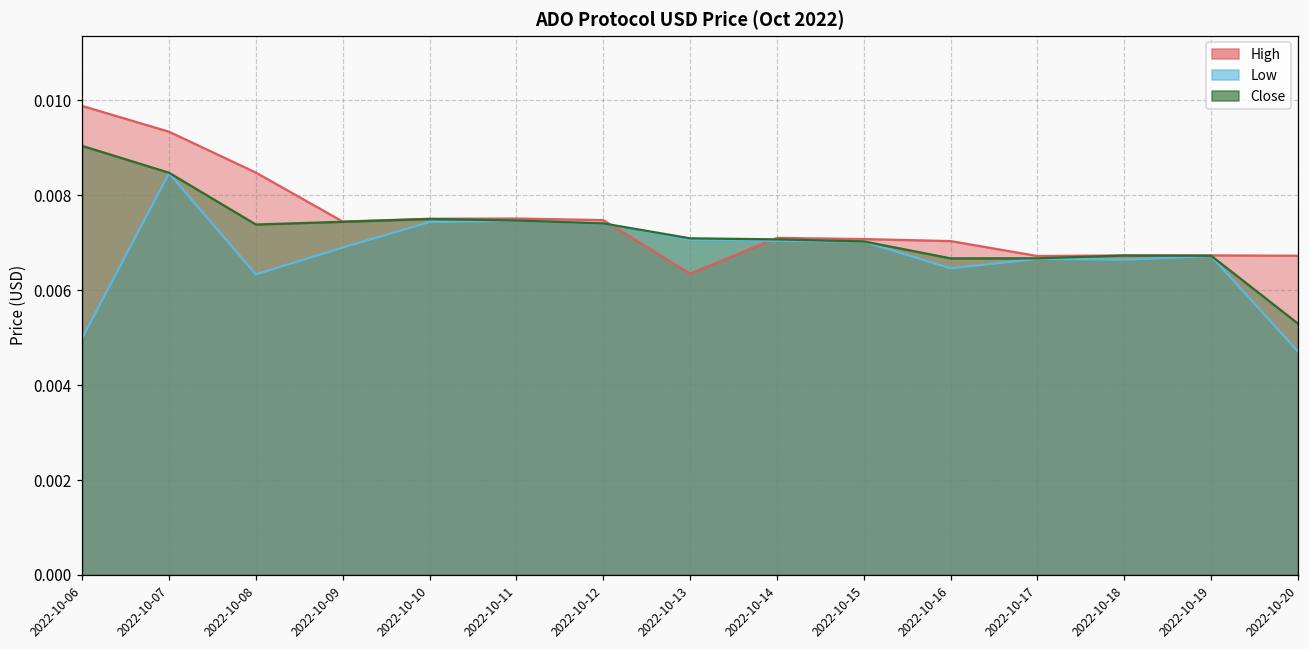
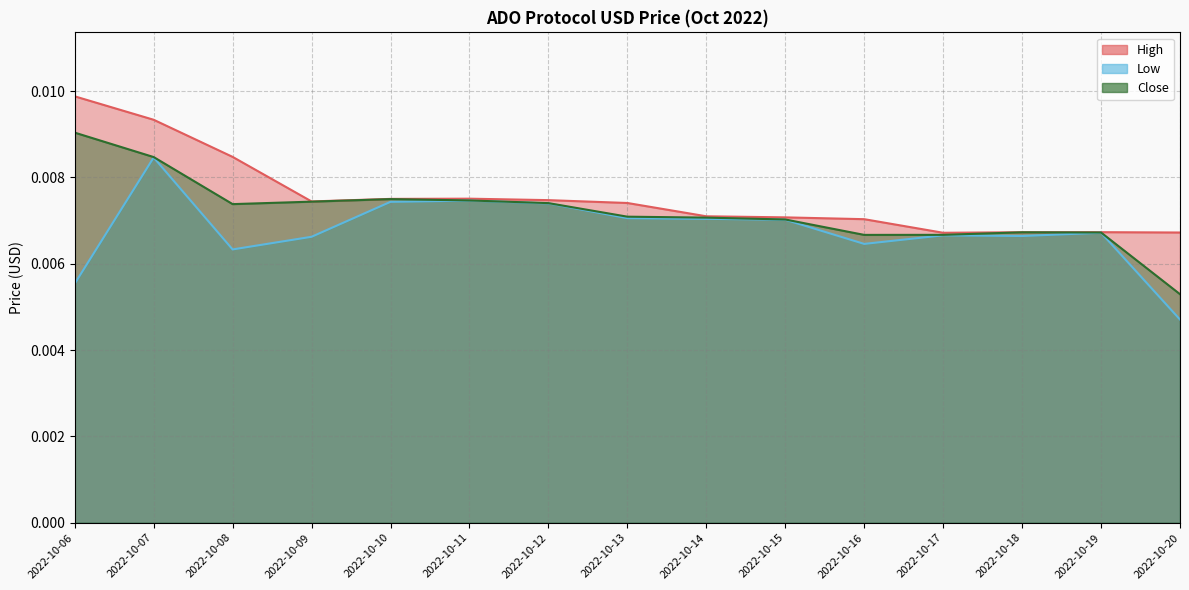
Low, 2022-10-06: 0.0050 -> 0.0055
Low, 2022-10-09: 0.0069 -> 0.0066
High, 2022-10-13: 0.0063 -> 0.0074
